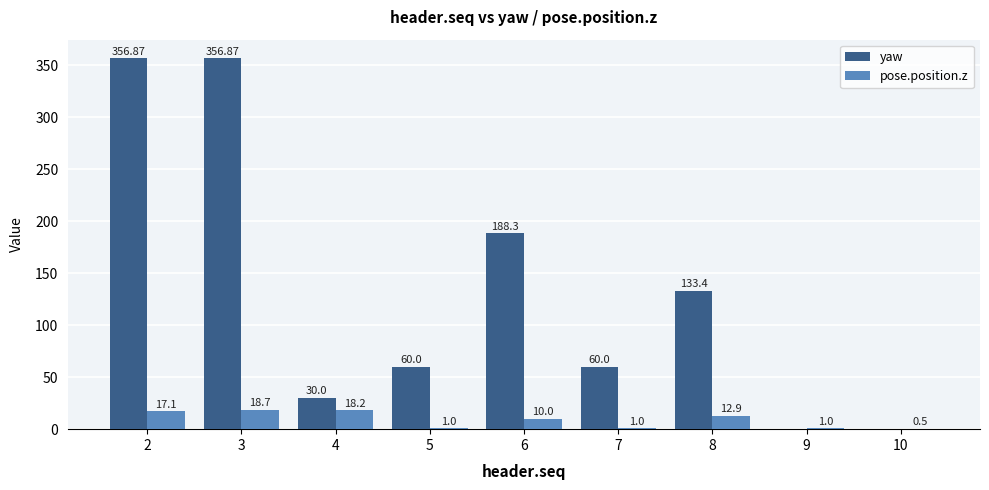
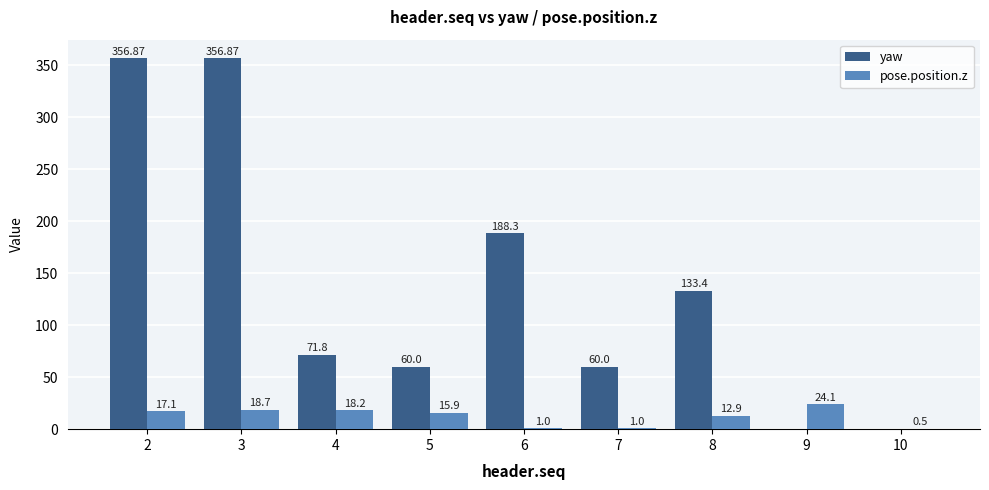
yaw, 4: 30.0 -> 71.8
pose.position.z, 5: 1.0 -> 15.9
pose.position.z, 6: 10.0 -> 1.0
pose.position.z, 9: 1.0 -> 24.1
